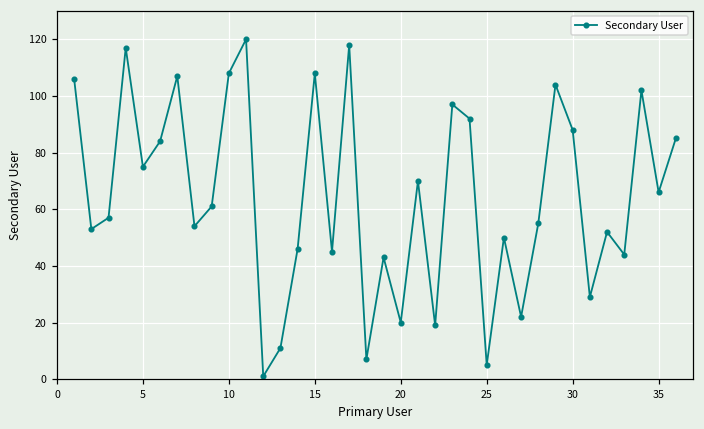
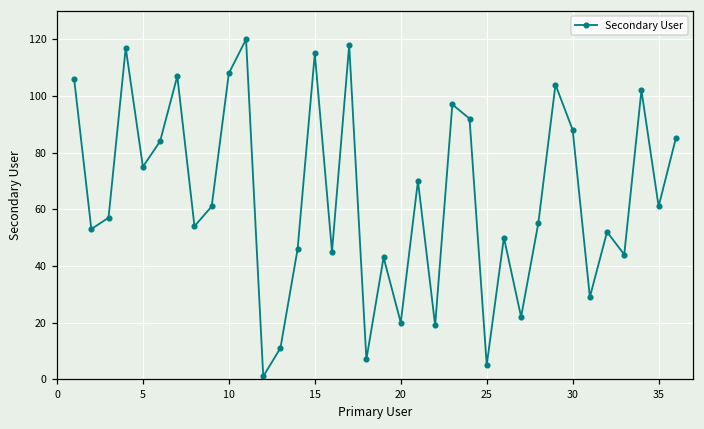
15: 108 -> 115
35: 66 -> 61
